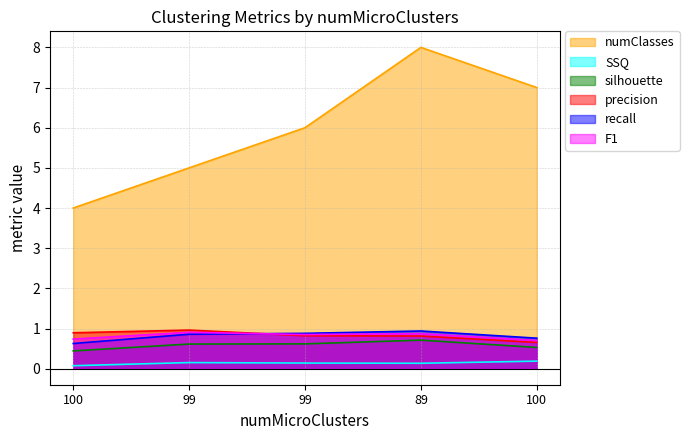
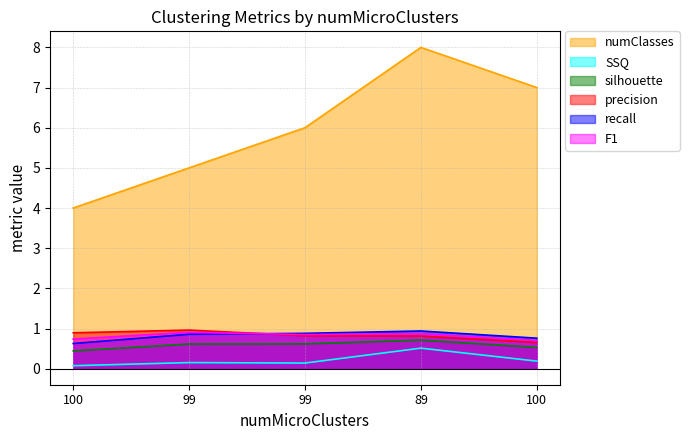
SSQ, 89: 0.1 -> 0.5
